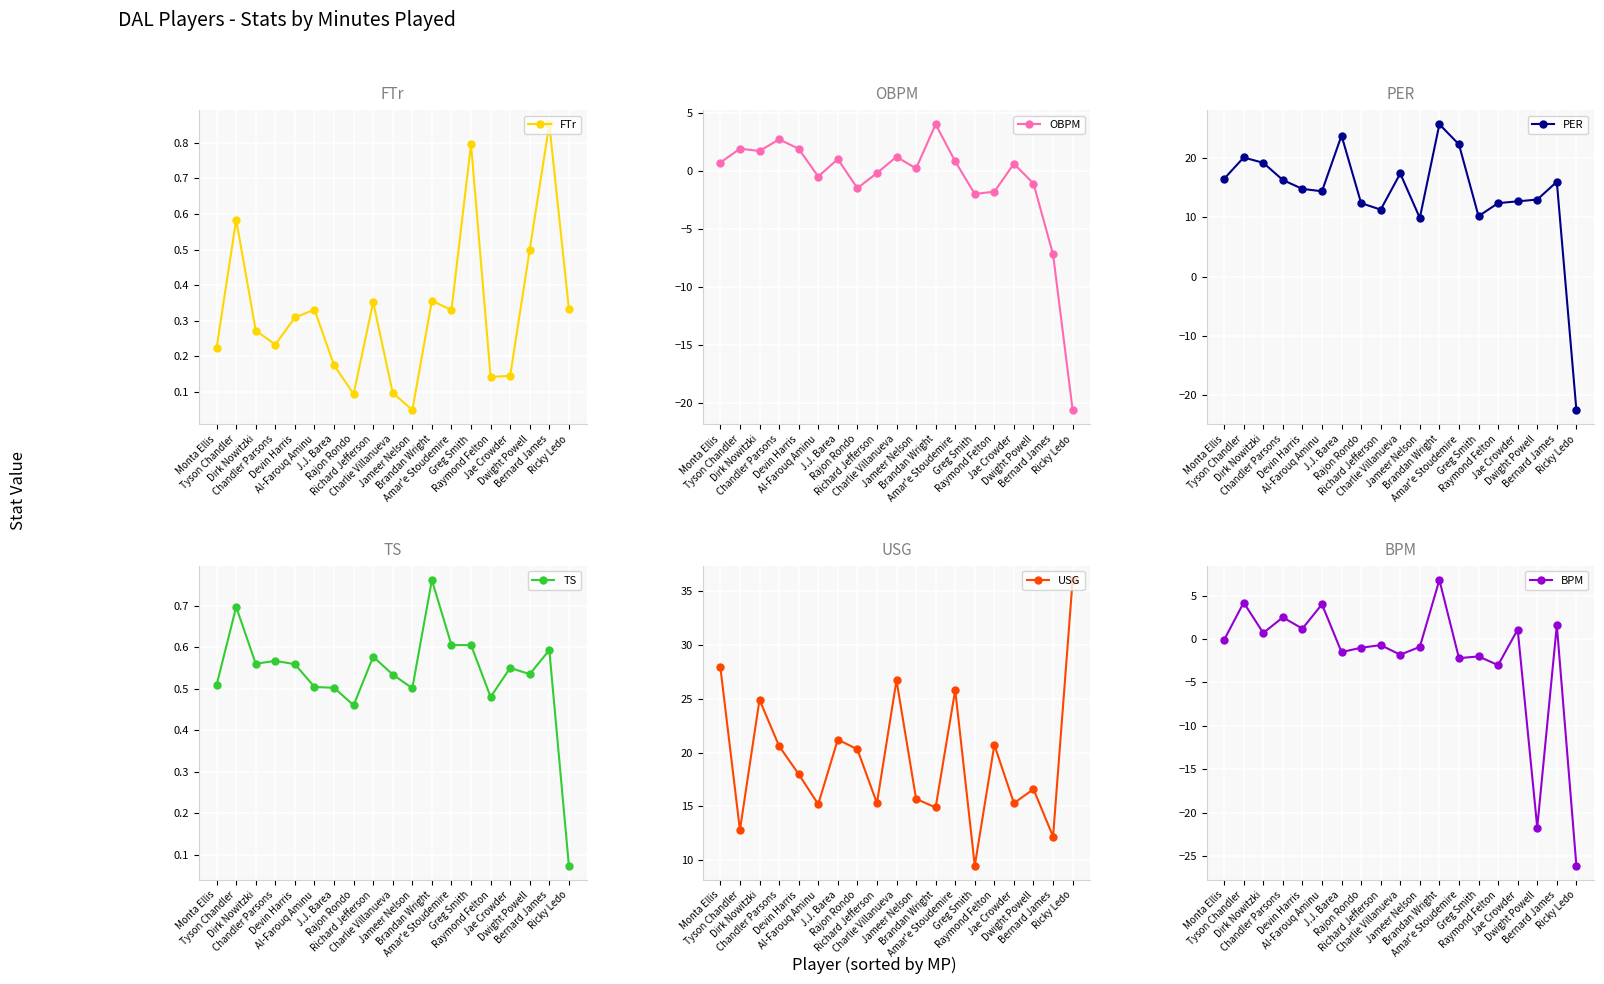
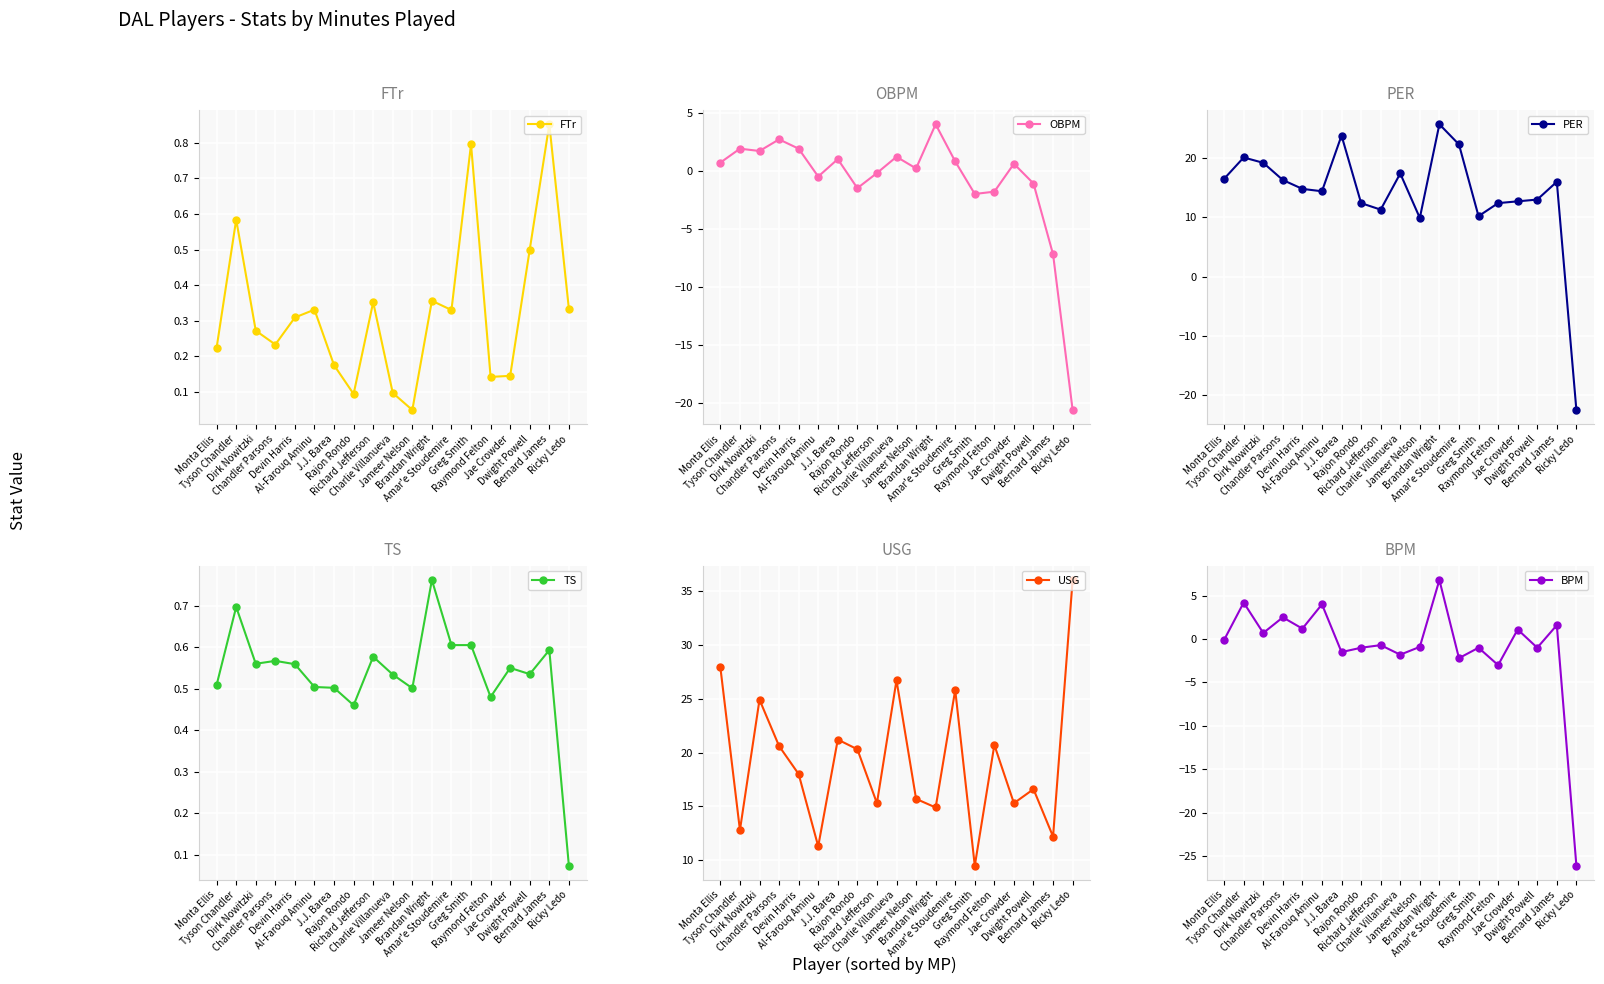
USG, Al-Farouq Aminu: 15.2 -> 11.3
BPM, Greg Smith: -2 -> -1
BPM, Dwight Powell: -22 -> -1
